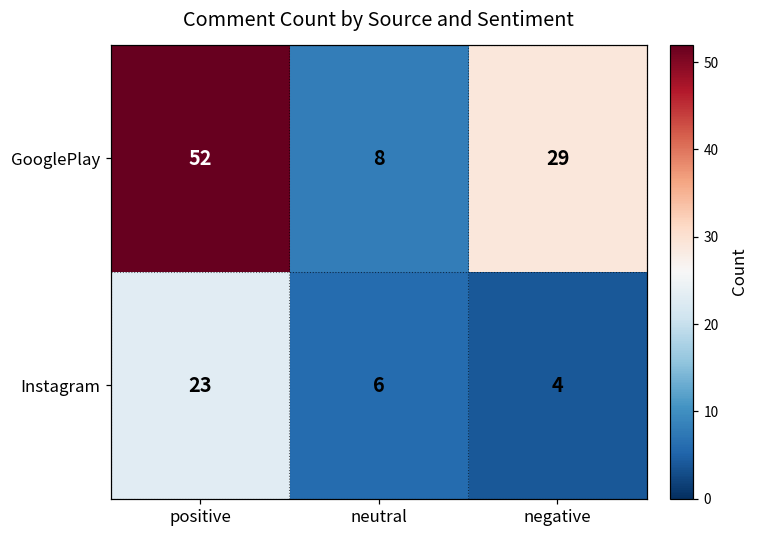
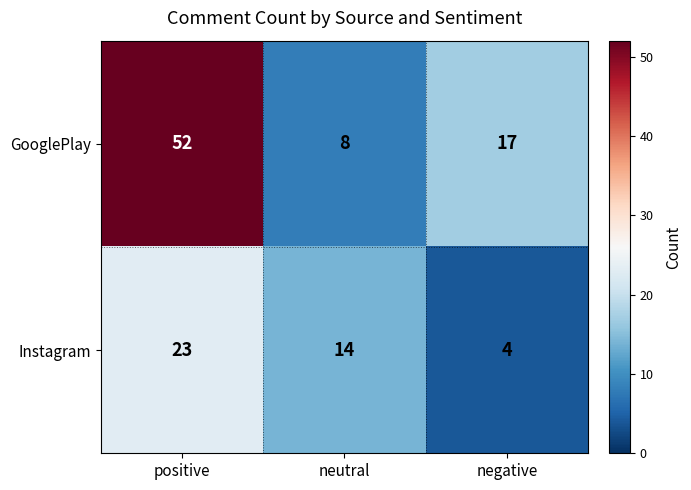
GooglePlay, negative: 29 -> 17
Instagram, neutral: 6 -> 14
